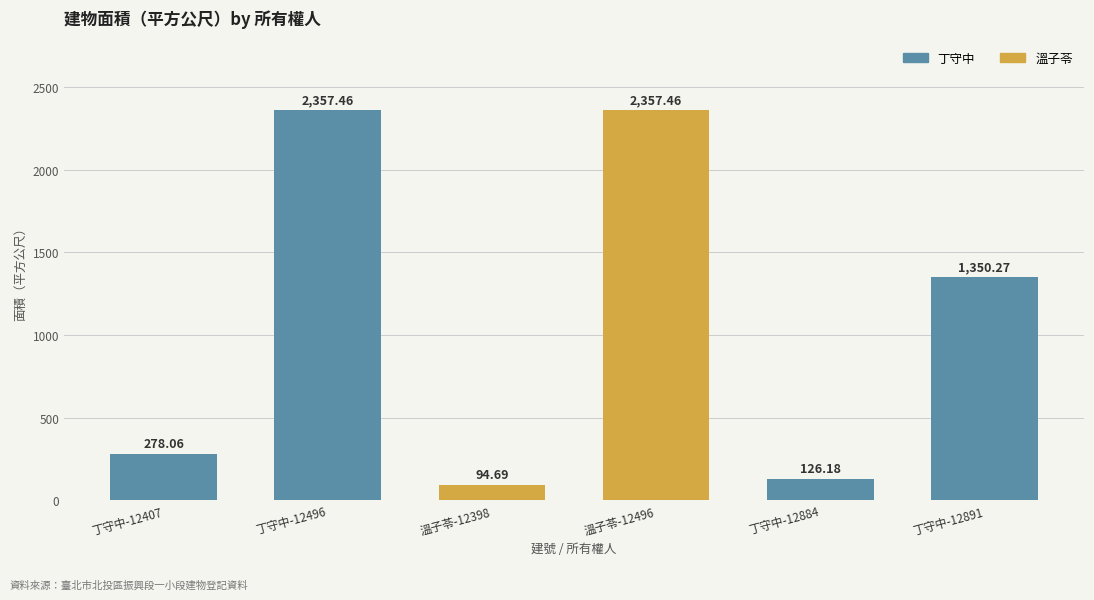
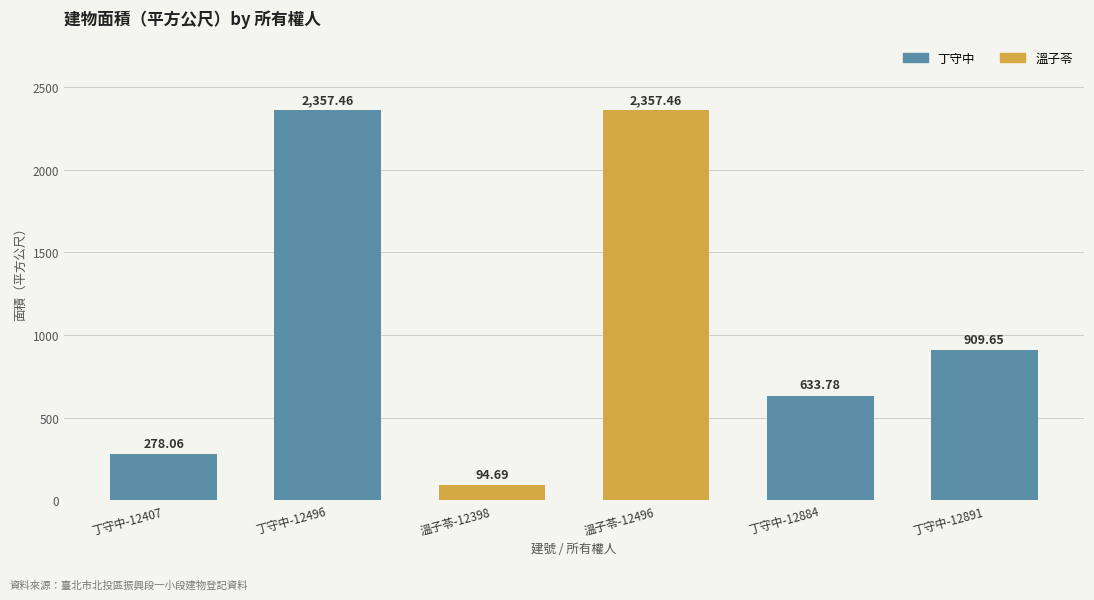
丁守中-12884: 126.18 -> 633.78
丁守中-12891: 1,350.27 -> 909.65
